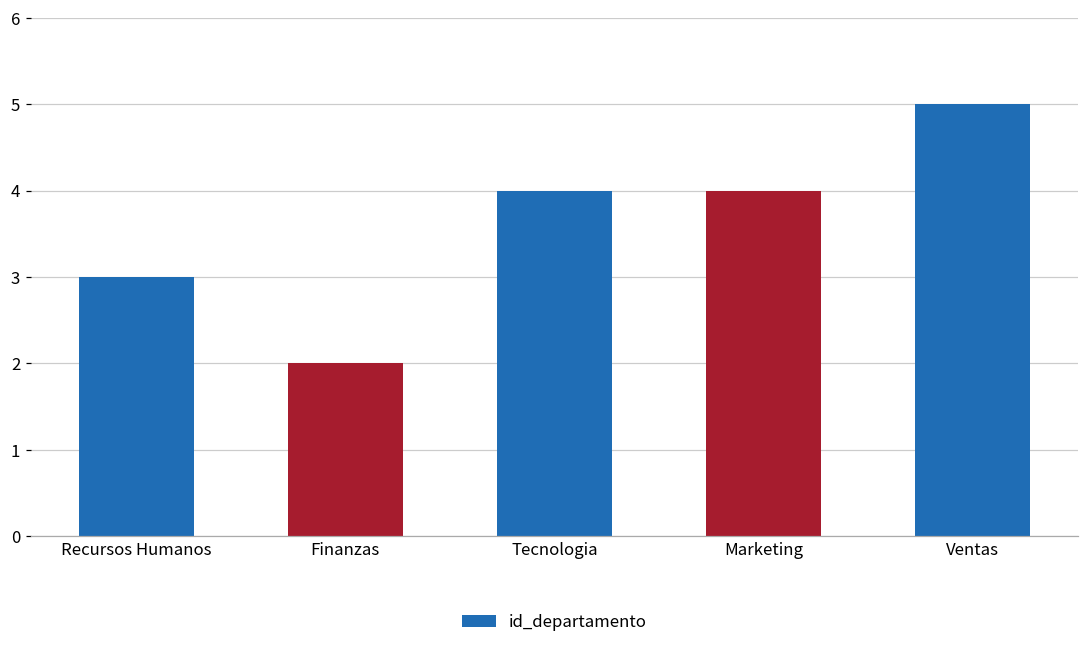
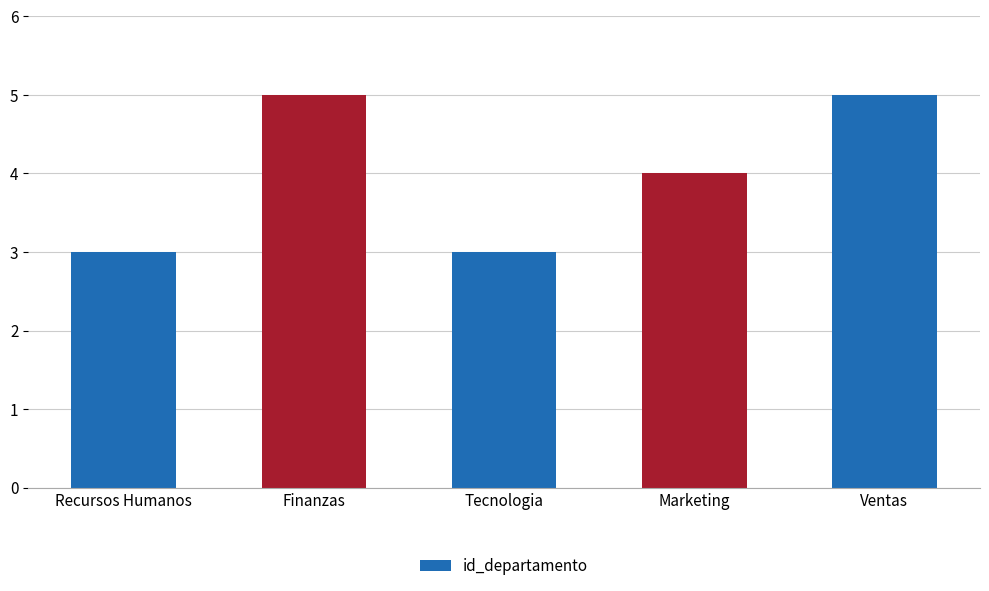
Finanzas: 2 -> 5
Tecnologia: 4 -> 3
